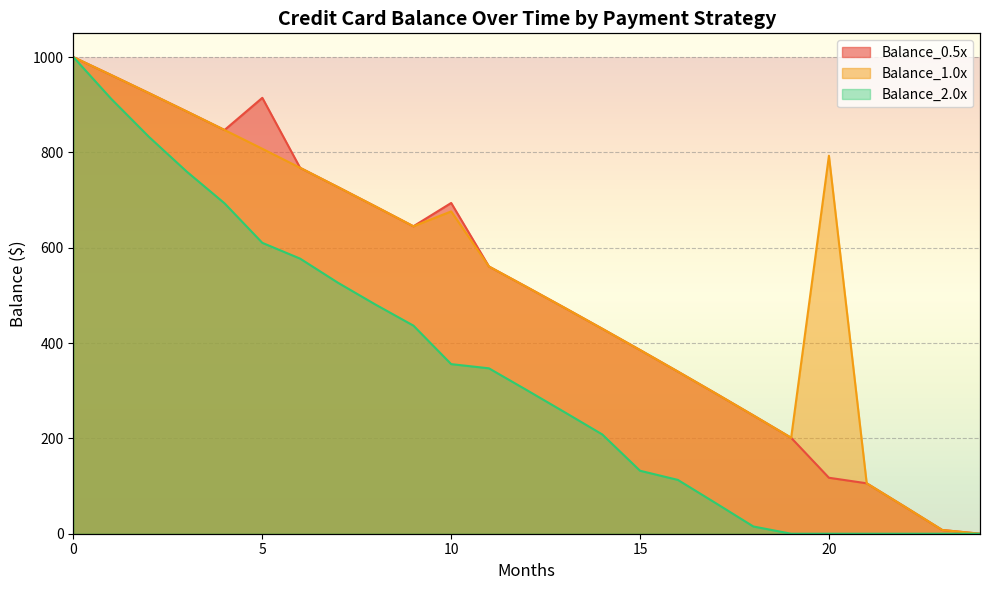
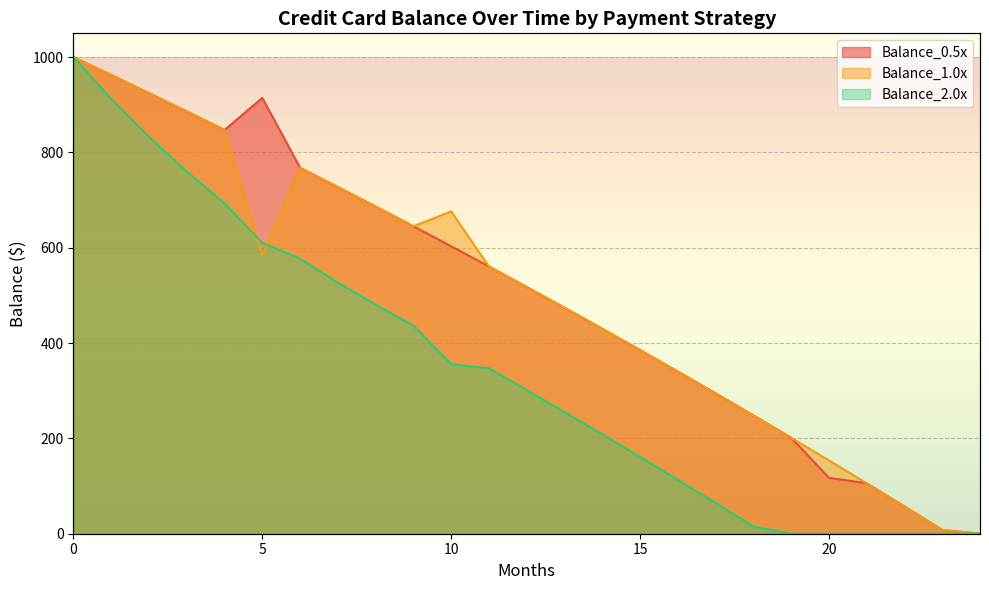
Balance_1.0x, 5: 810 -> 580
Balance_0.5x, 10: 690 -> 600
Balance_2.0x, 15: 130 -> 160
Balance_1.0x, 20: 790 -> 150
